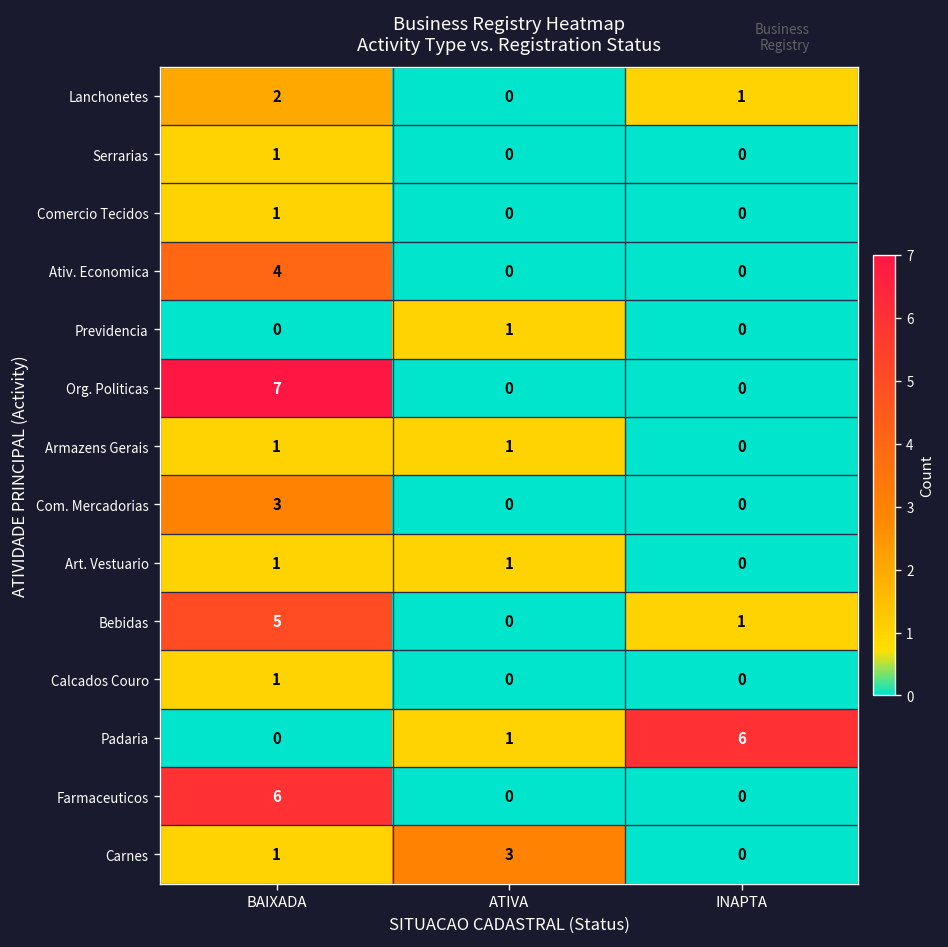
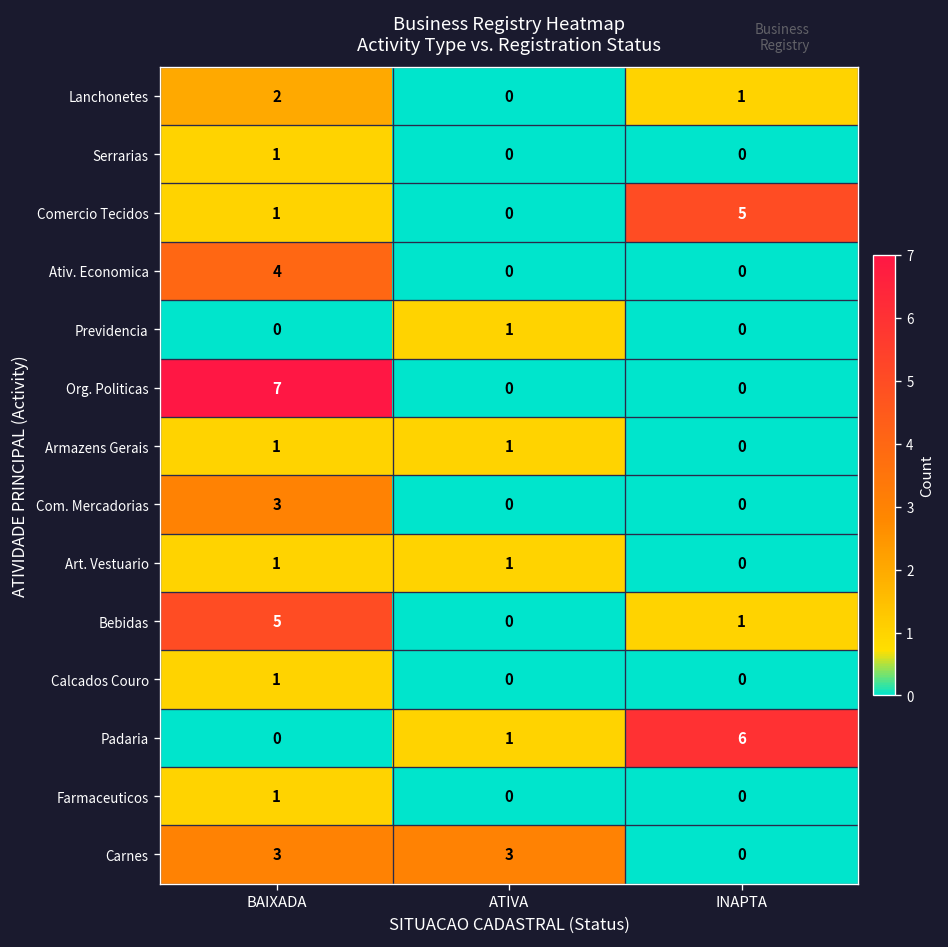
Comercio Tecidos, INAPTA: 0 -> 5
Farmaceuticos, BAIXADA: 6 -> 1
Carnes, BAIXADA: 1 -> 3
